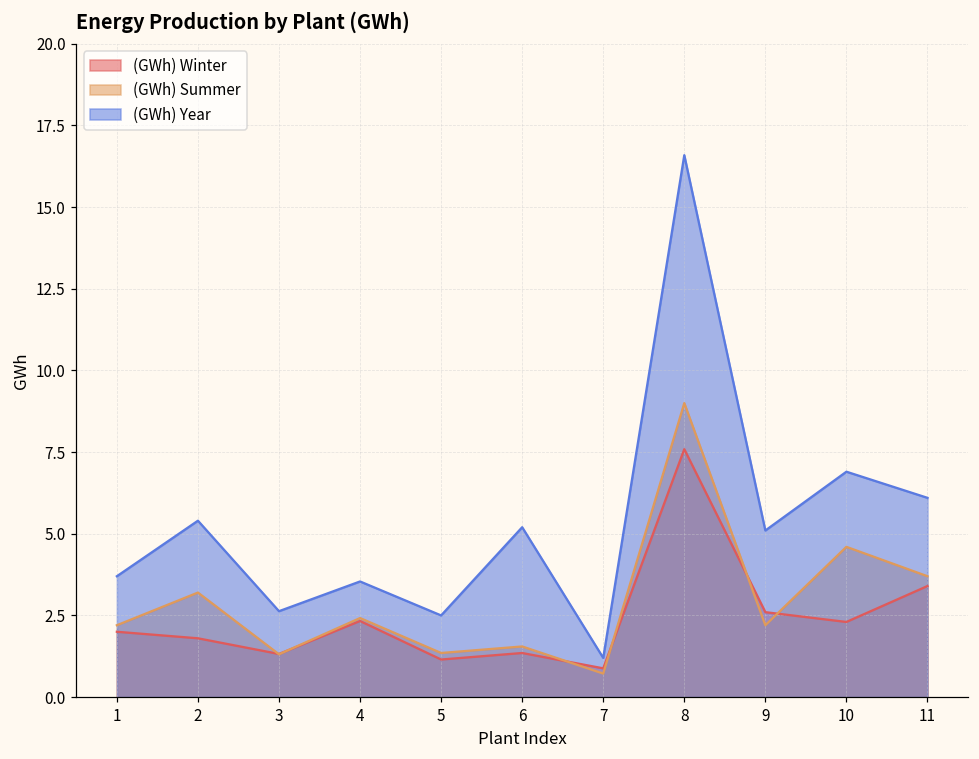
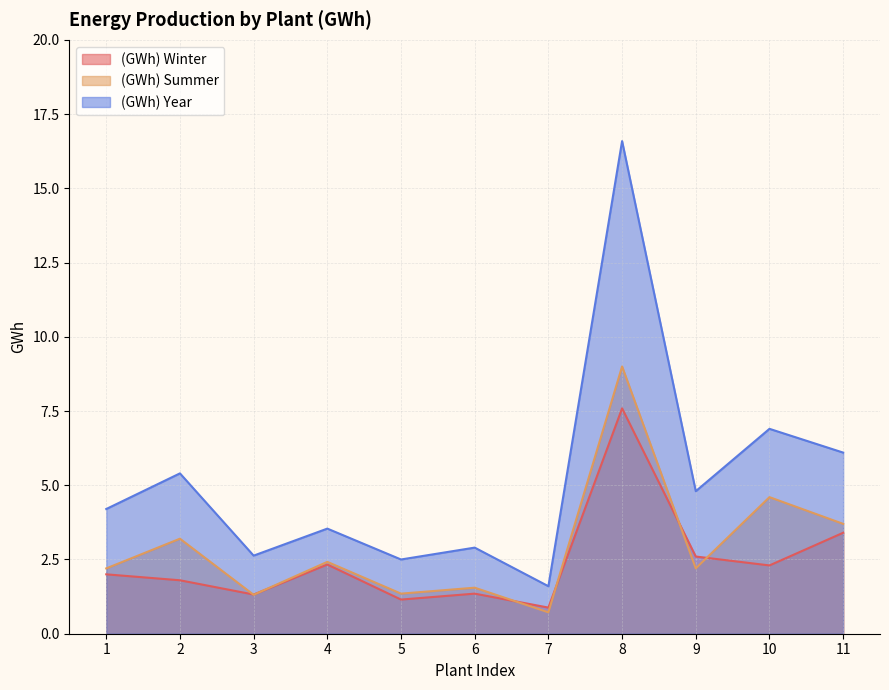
(GWh) Year, 1: 3.7 -> 4.2
(GWh) Year, 6: 5.2 -> 2.9
(GWh) Year, 7: 1.2 -> 1.6
(GWh) Year, 9: 5.1 -> 4.8
